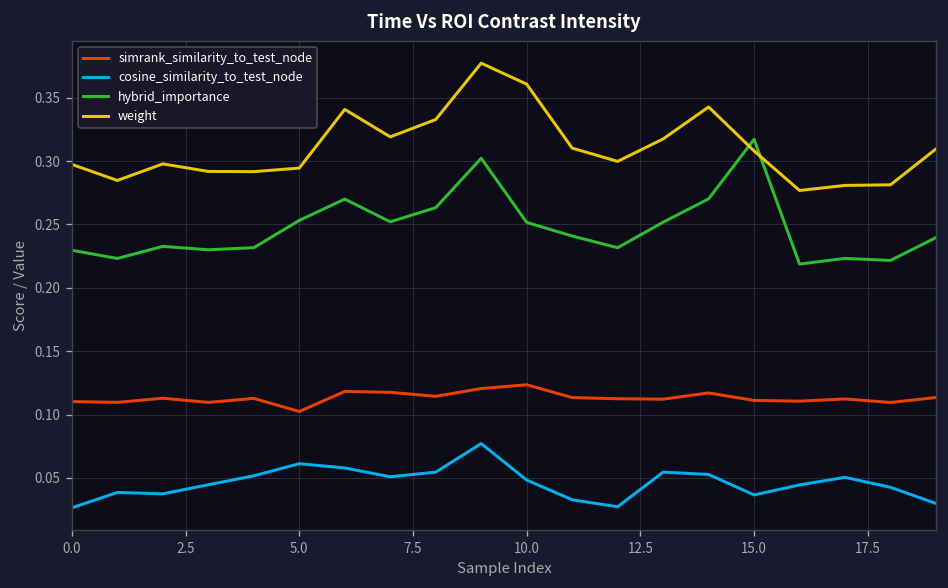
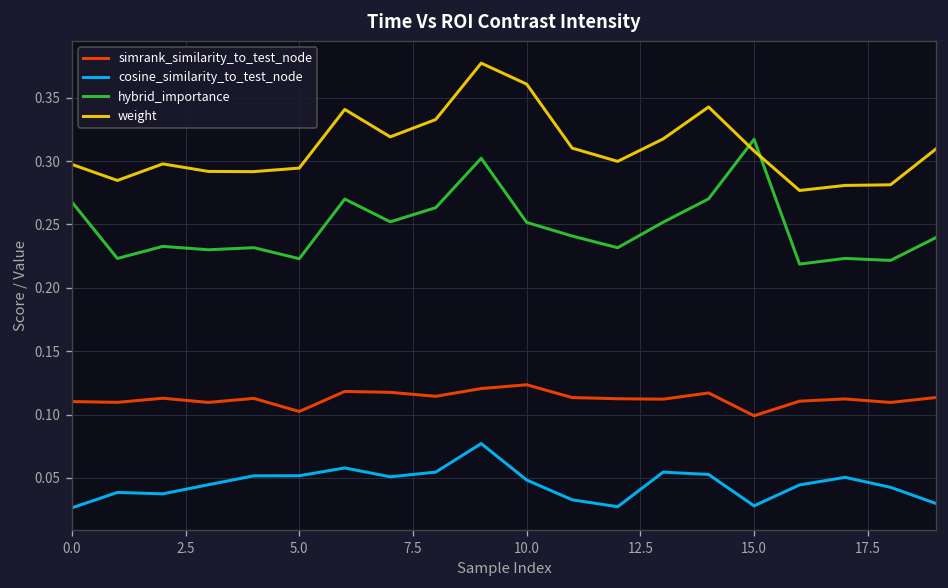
hybrid_importance, 0.0: 0.230 -> 0.268
cosine_similarity_to_test_node, 5.0: 0.061 -> 0.052
hybrid_importance, 5.0: 0.253 -> 0.223
simrank_similarity_to_test_node, 15.0: 0.111 -> 0.099
cosine_similarity_to_test_node, 15.0: 0.037 -> 0.028
